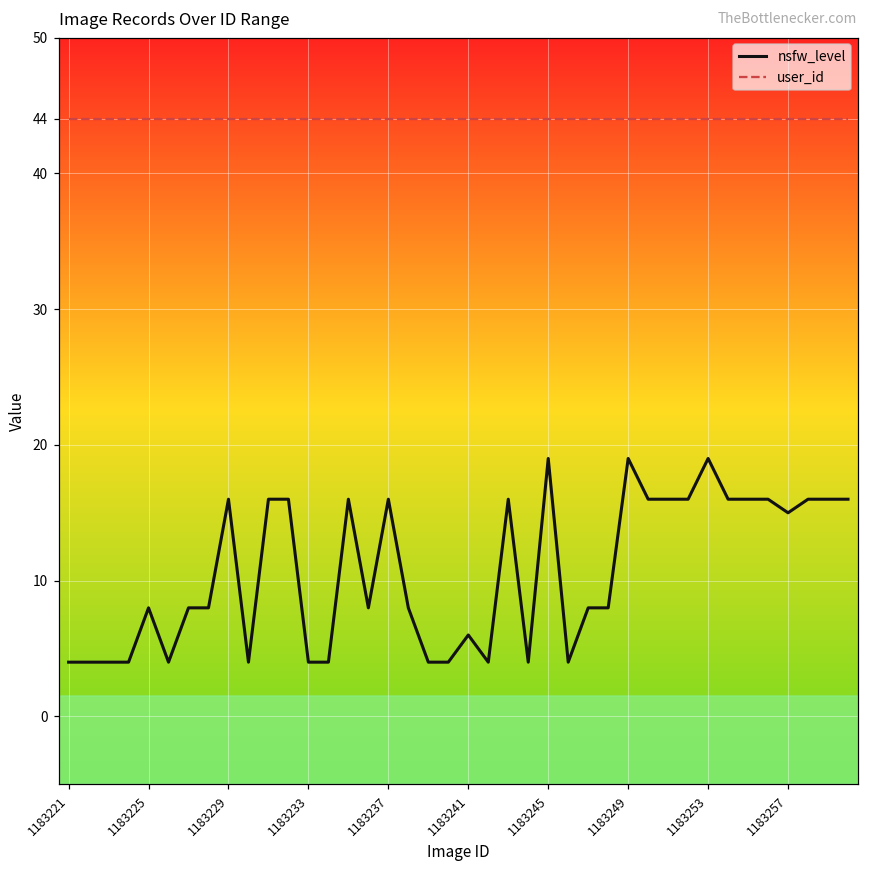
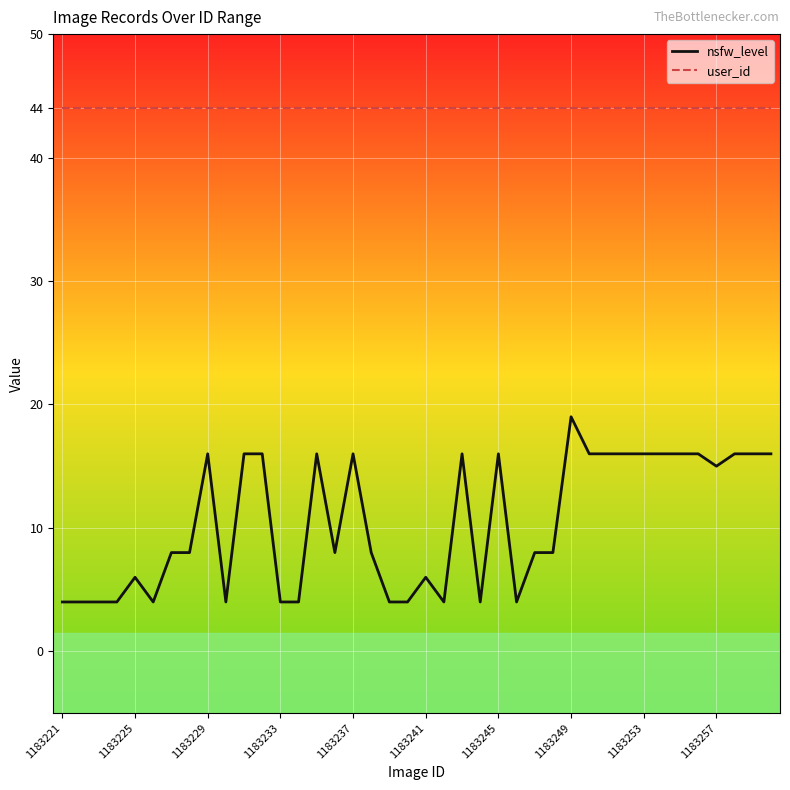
nsfw_level, 1183225: 8 -> 6
nsfw_level, 1183245: 19 -> 16
nsfw_level, 1183253: 19 -> 16
